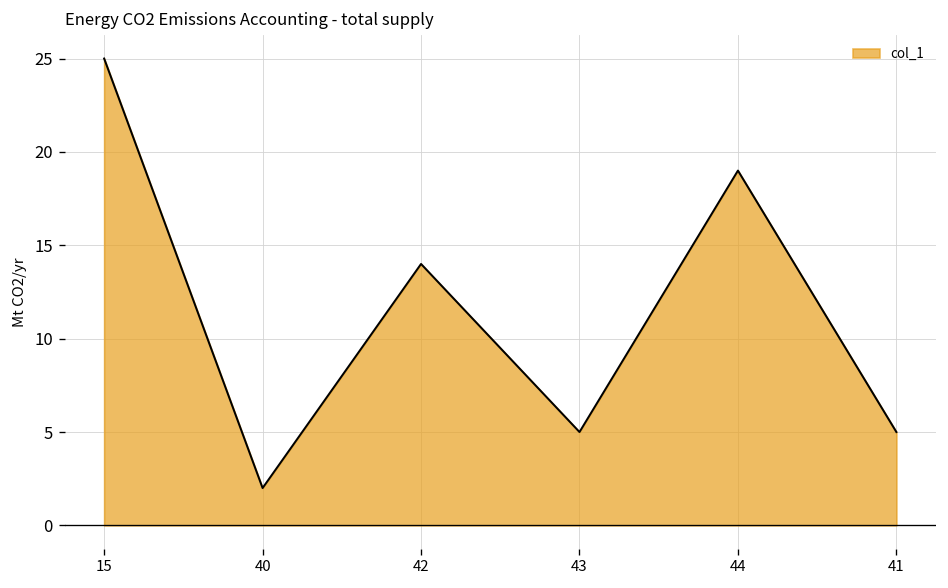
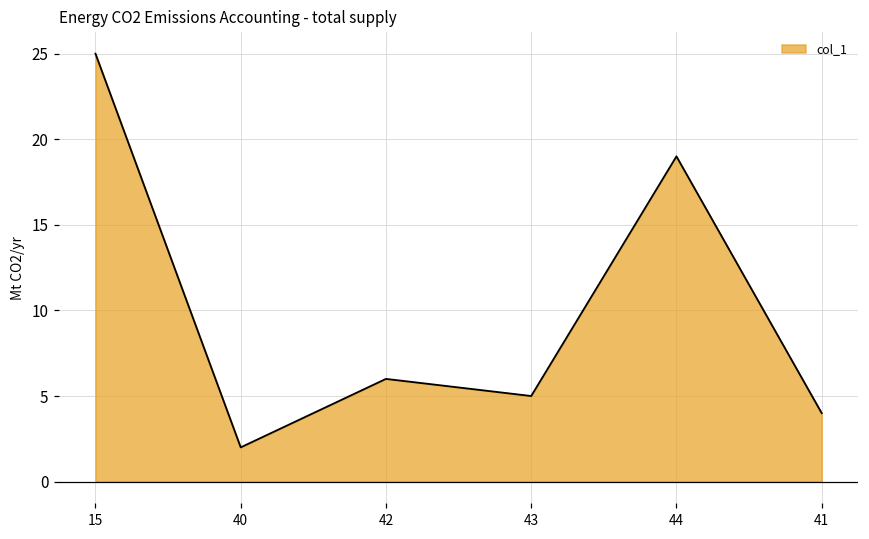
42: 14 -> 6
41: 5 -> 4
